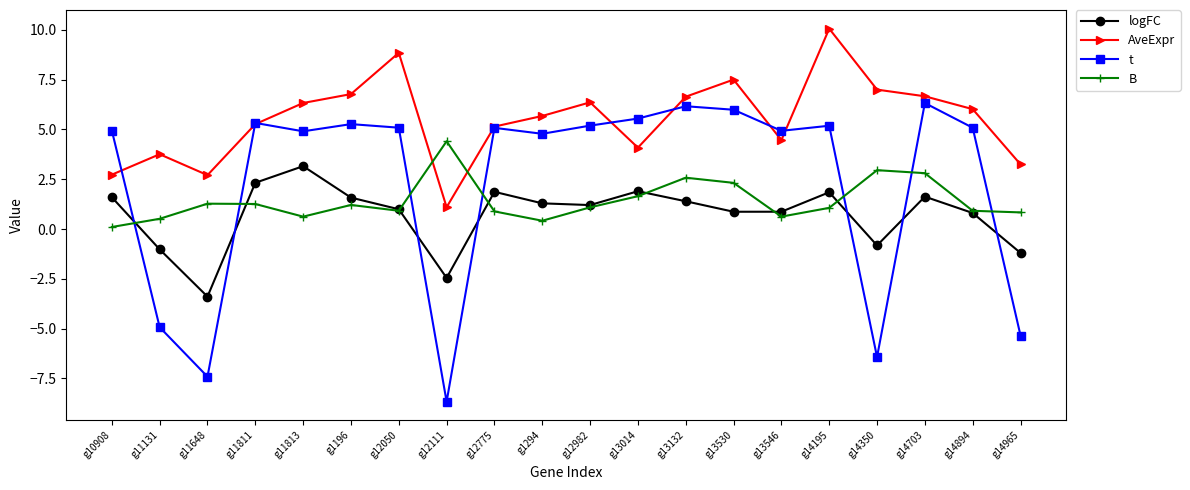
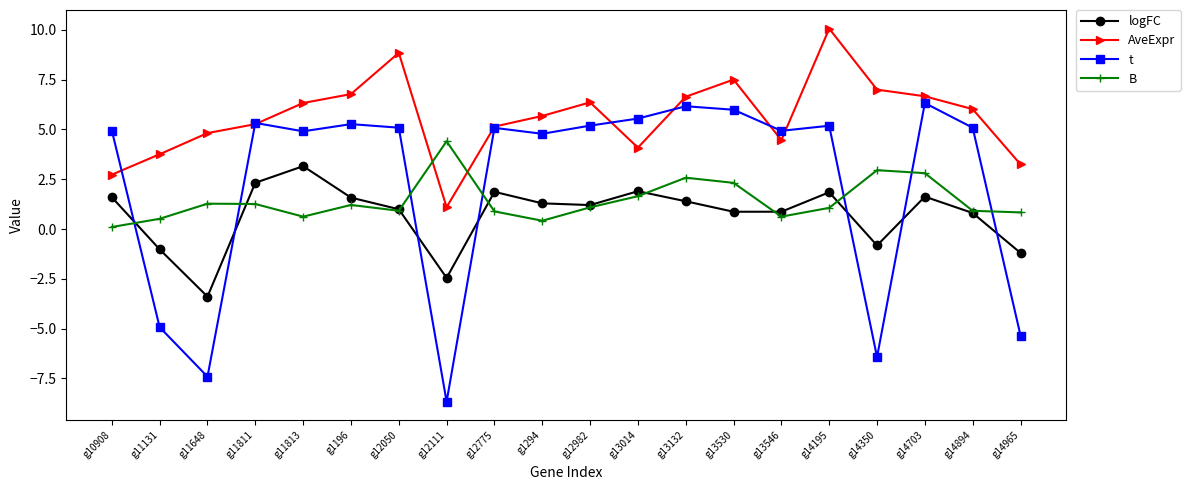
AveExpr, g11648: 2.7 -> 4.8
